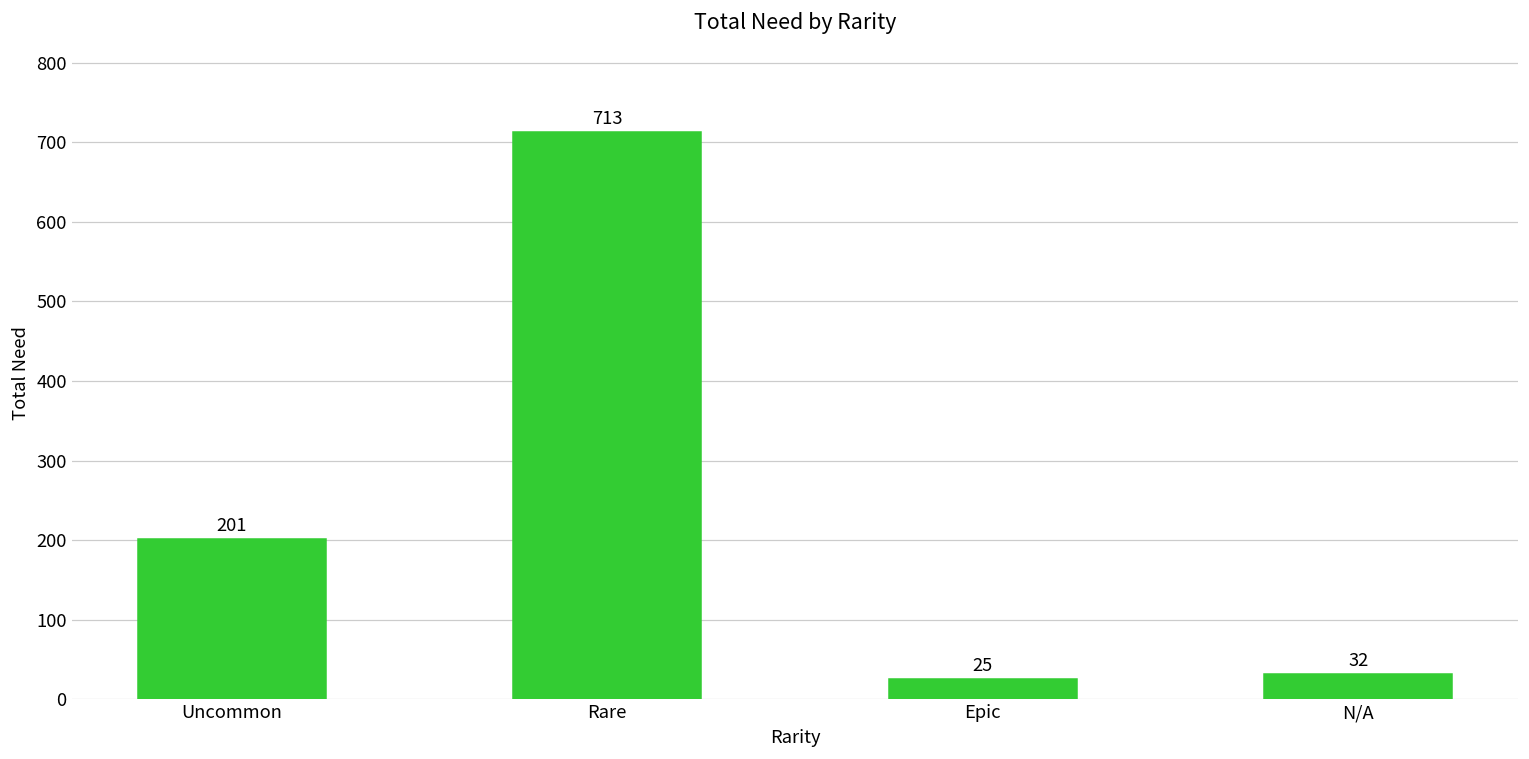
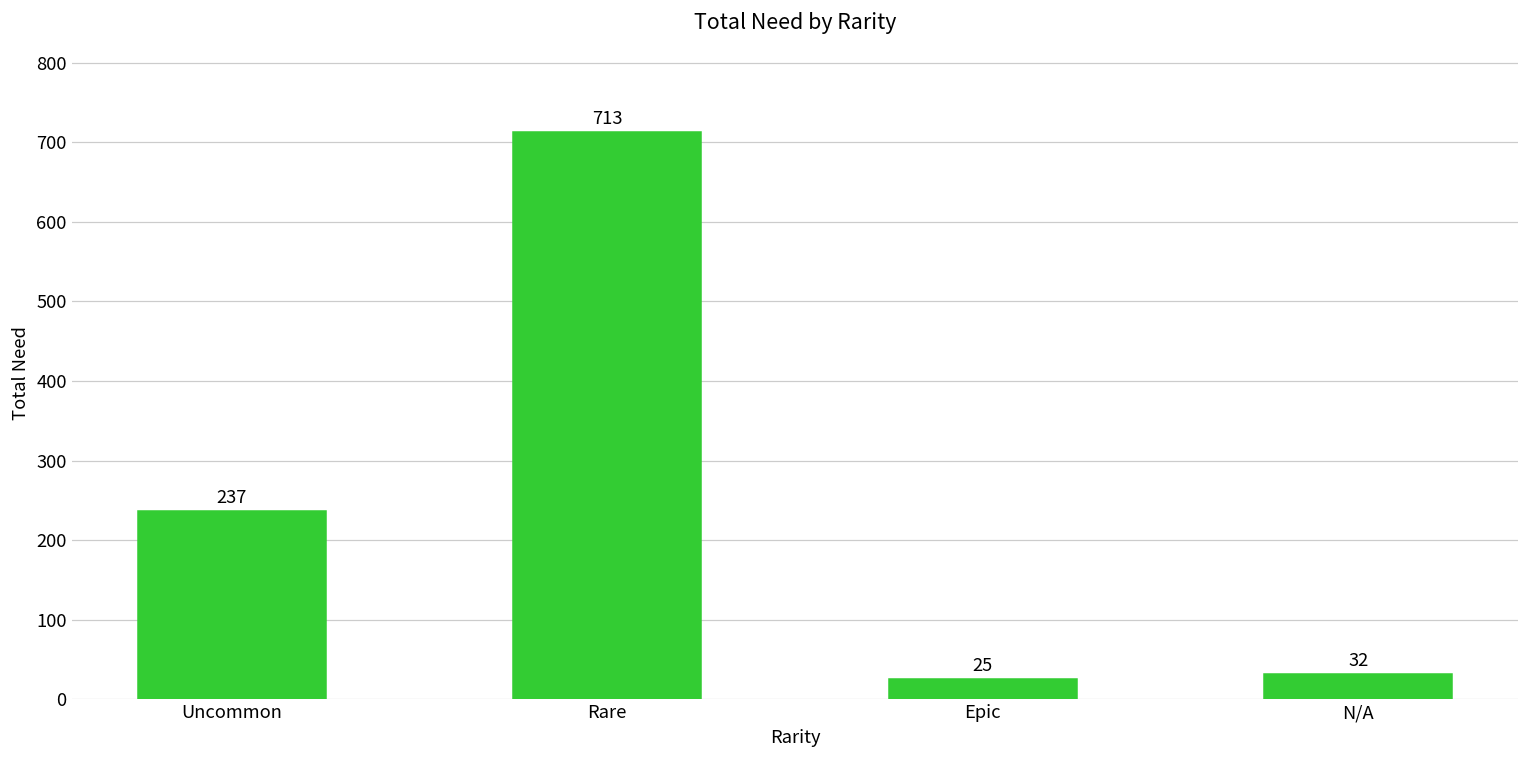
Uncommon: 201 -> 237
